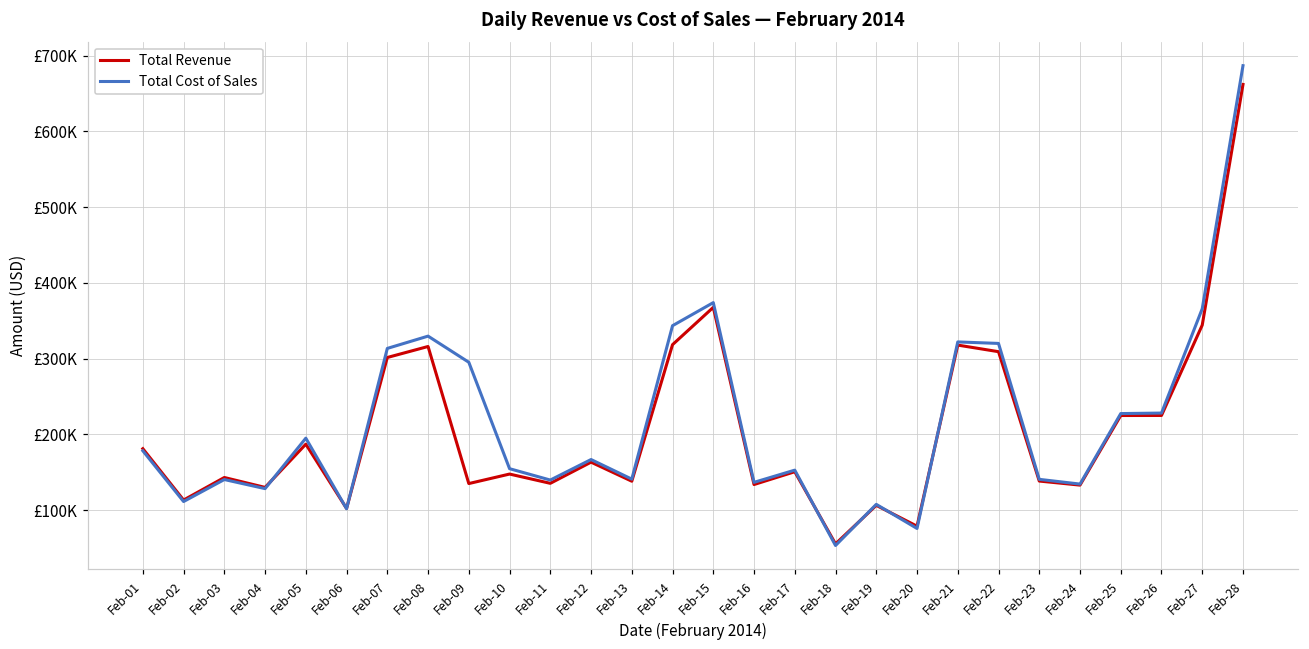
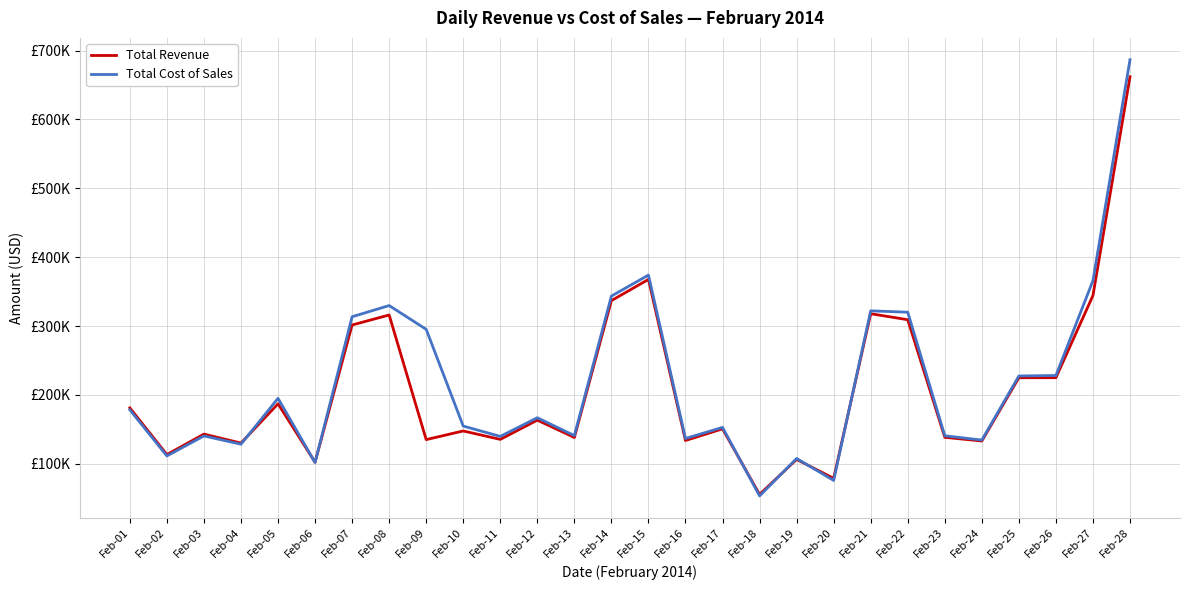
Total Revenue, Feb-14: £320000 -> £340000
